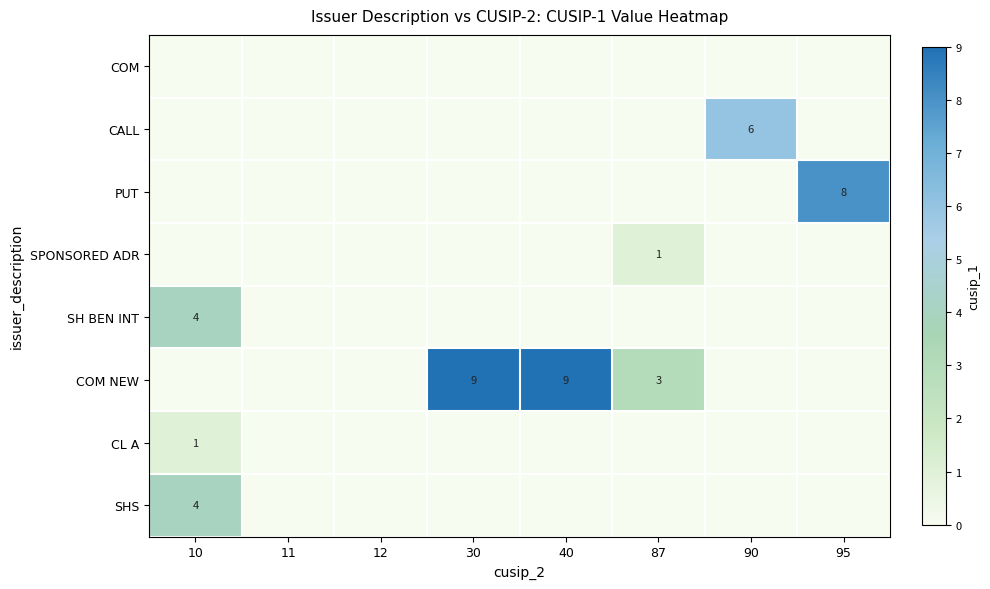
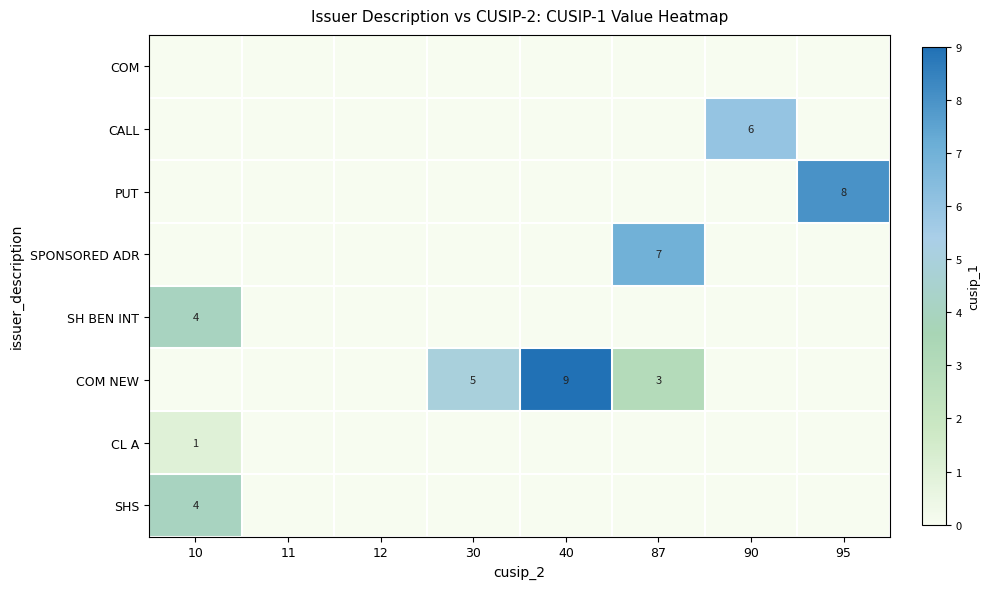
SPONSORED ADR, 87: 1 -> 7
COM NEW, 30: 9 -> 5
